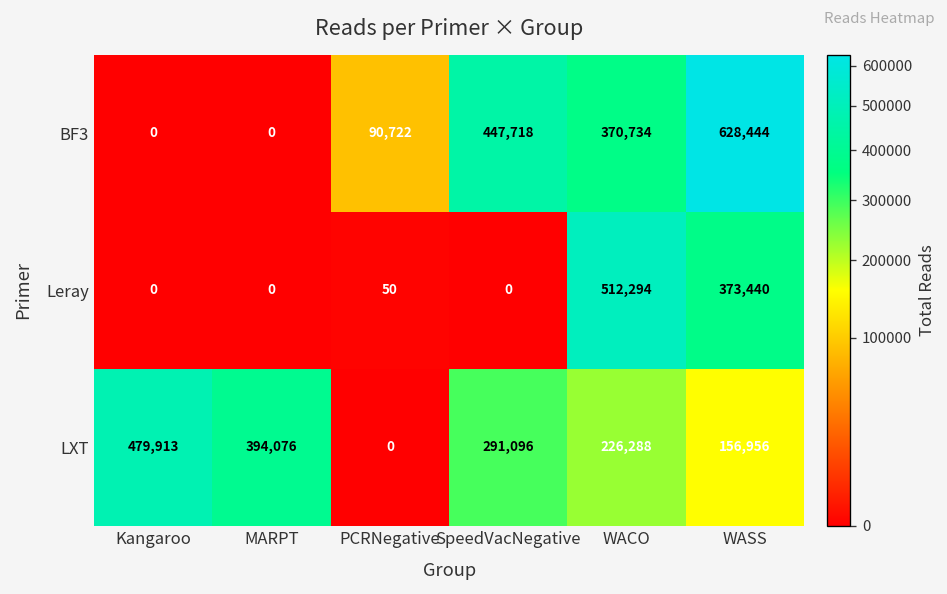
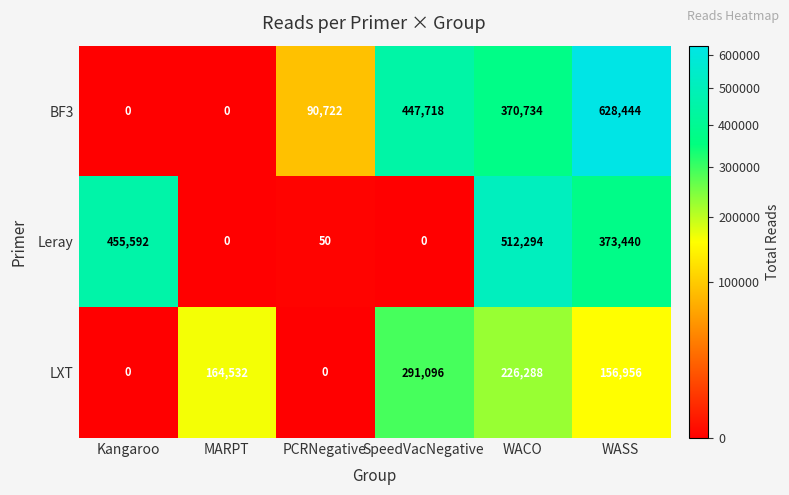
Leray, Kangaroo: 0 -> 455,592
LXT, Kangaroo: 479,913 -> 0
LXT, MARPT: 394,076 -> 164,532
